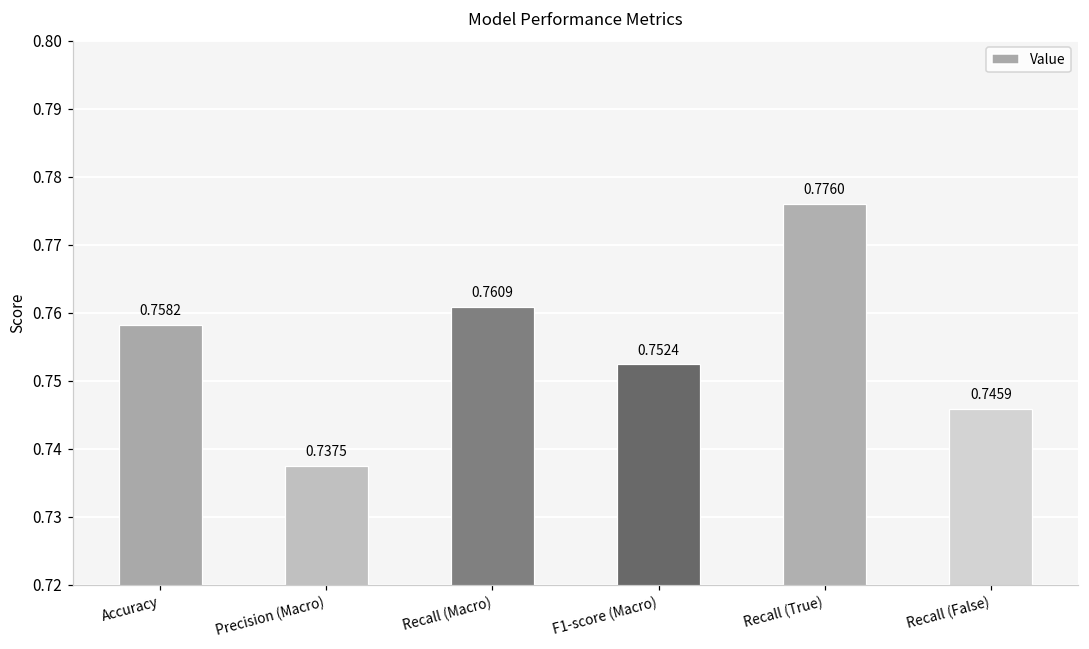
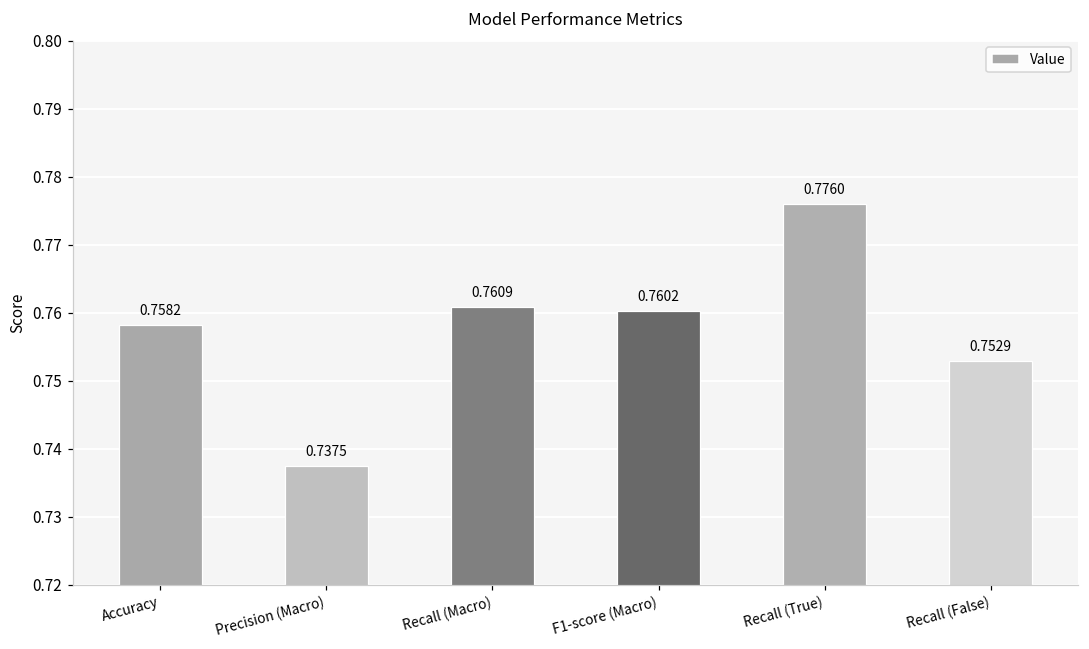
F1-score (Macro): 0.7524 -> 0.7602
Recall (False): 0.7459 -> 0.7529
